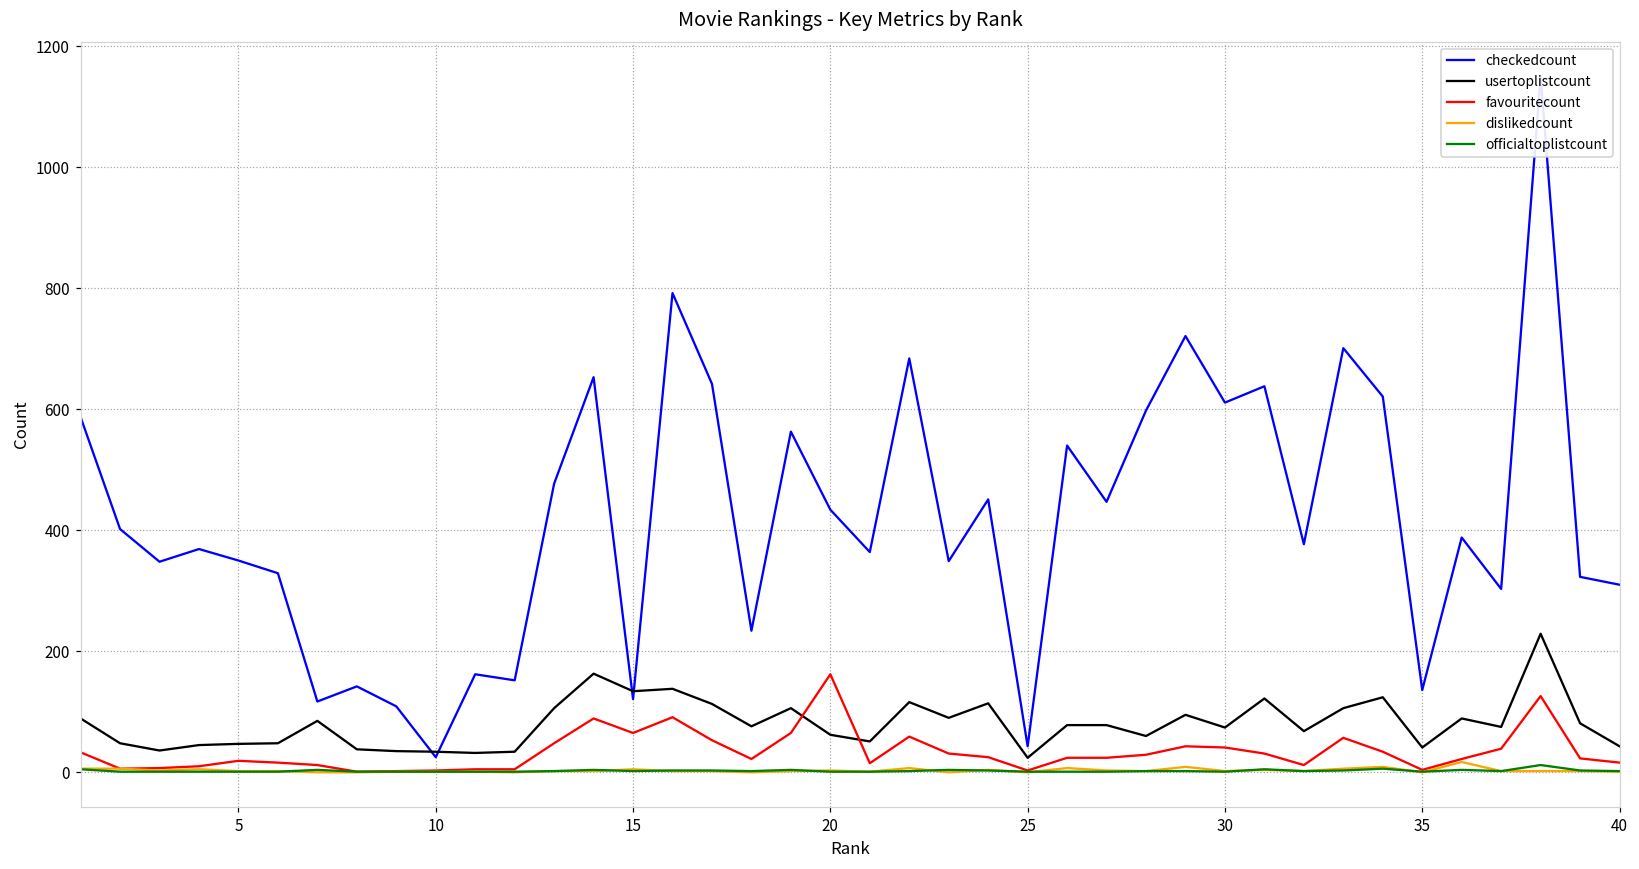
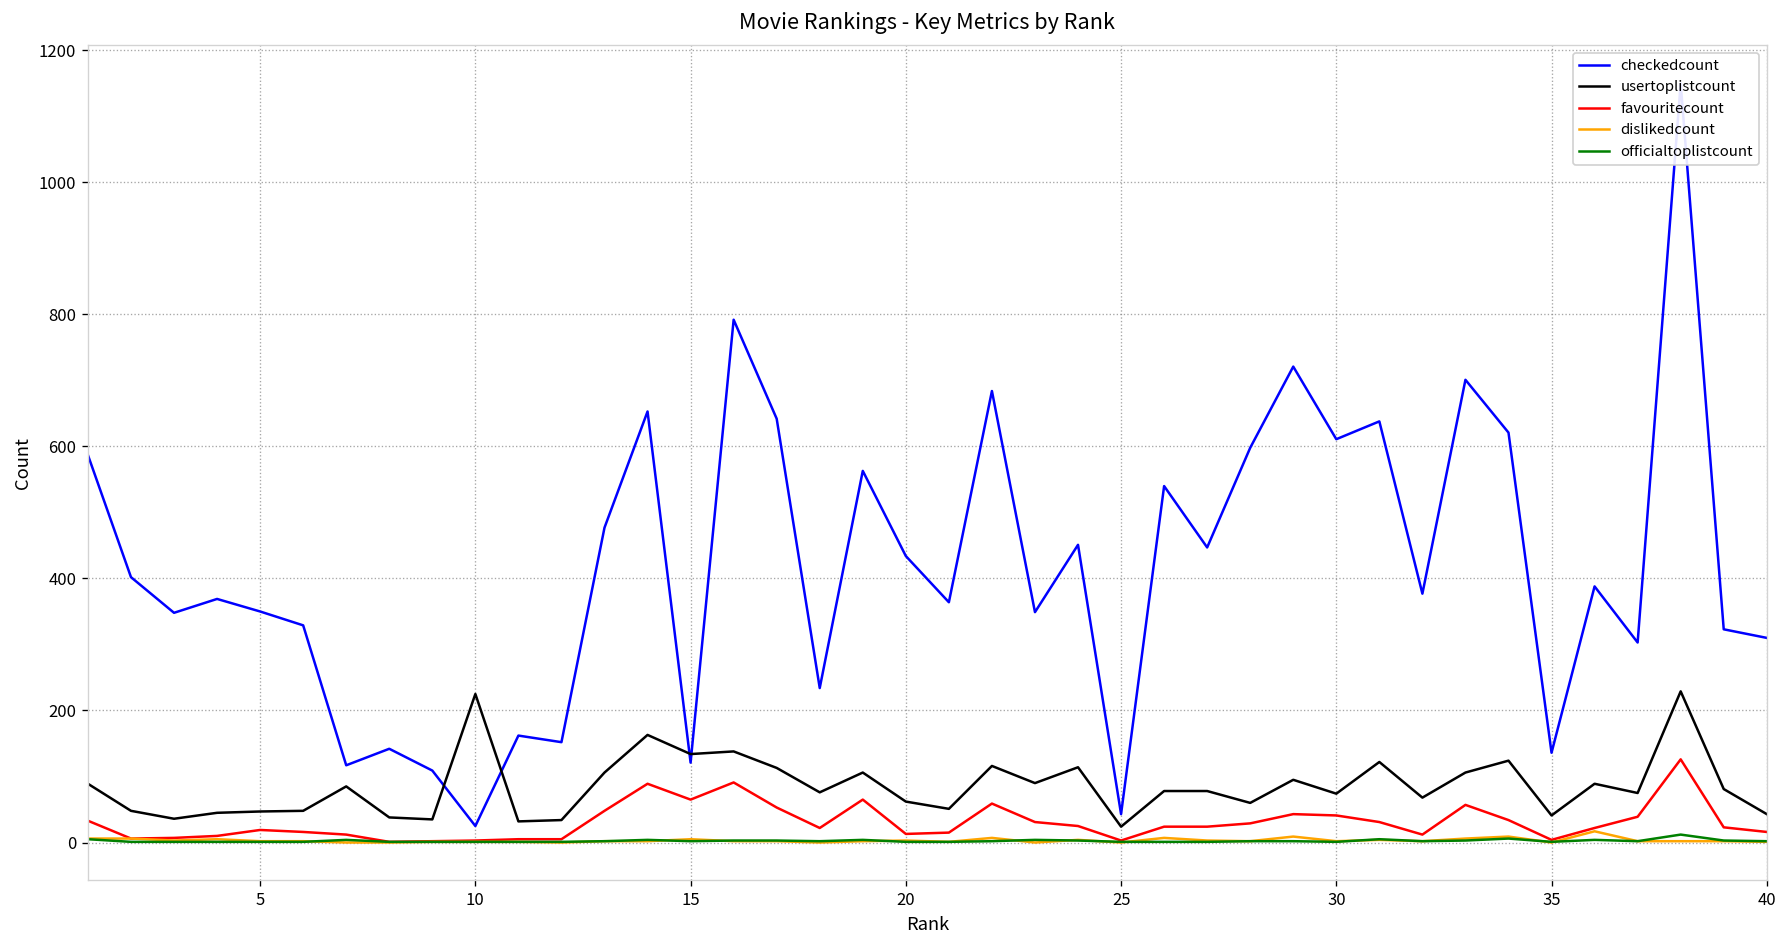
usertoplistcount, 10: 30 -> 230
favouritecount, 20: 160 -> 10
